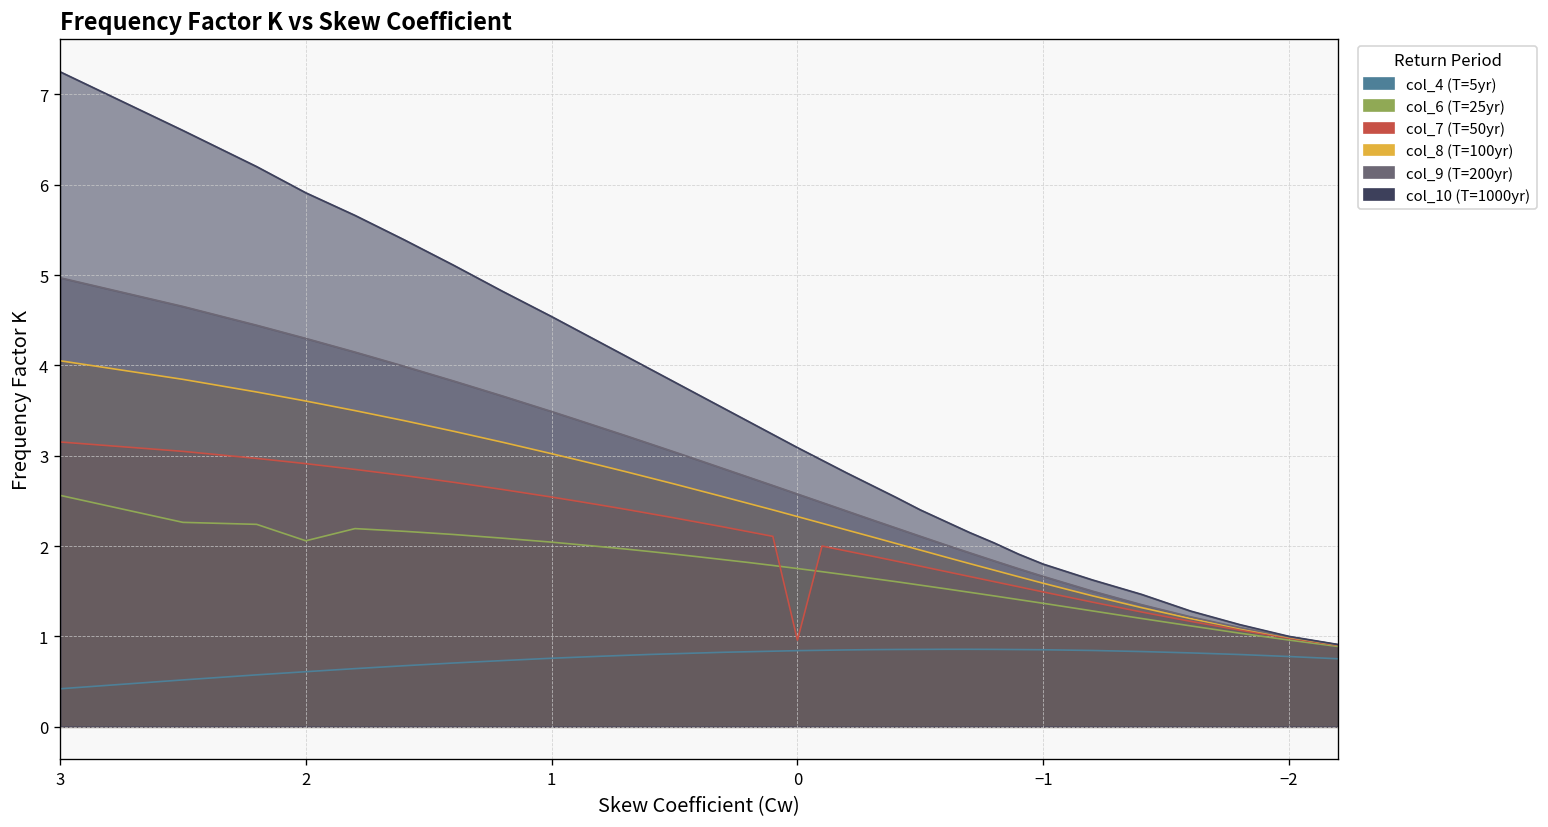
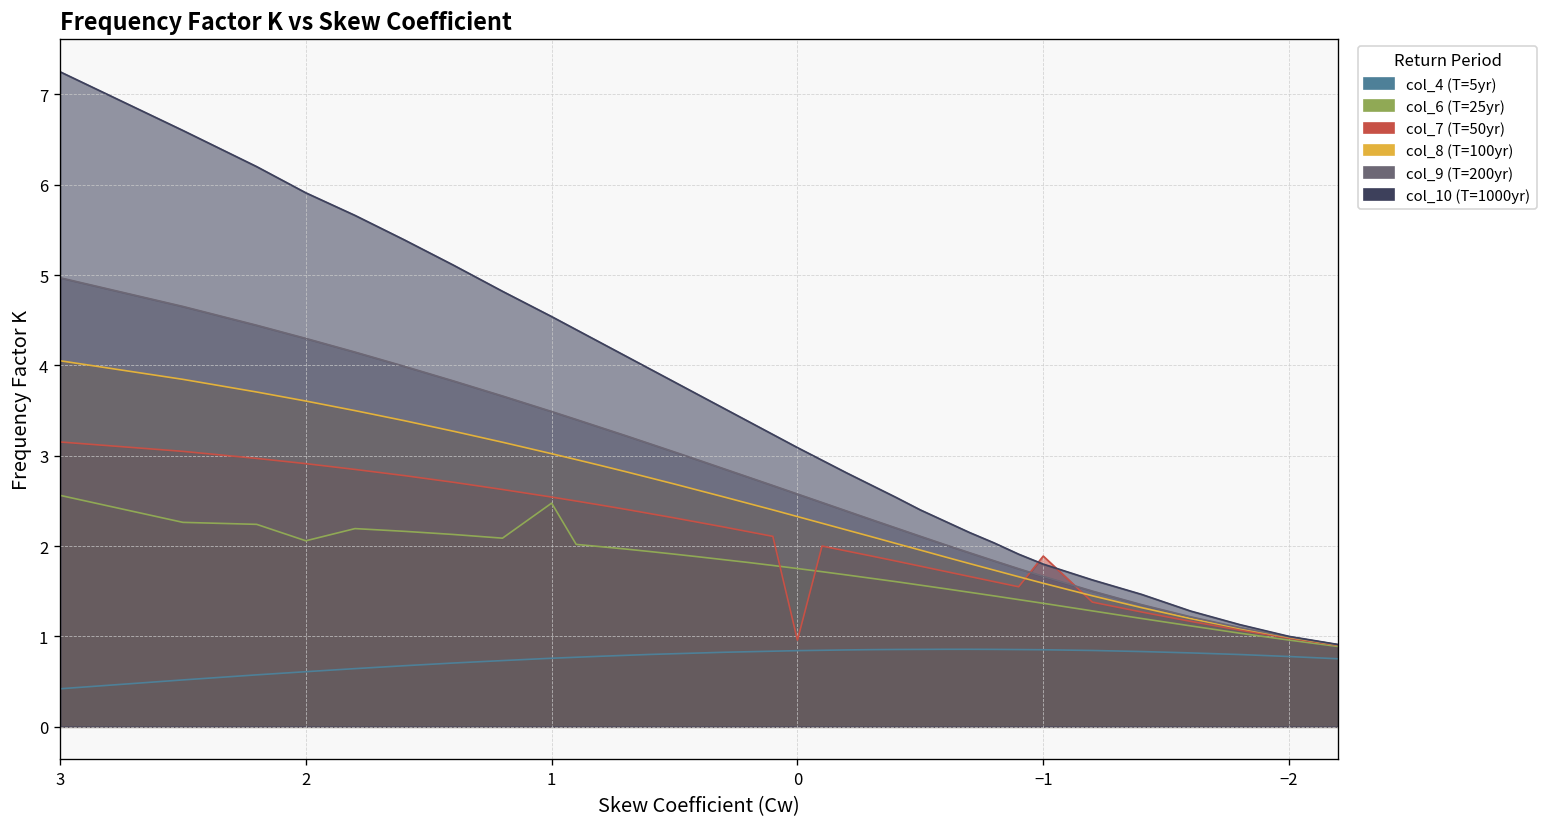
col_6 (T=25yr), 1: 2.0 -> 2.5
col_7 (T=50yr), −1: 1.5 -> 1.9
